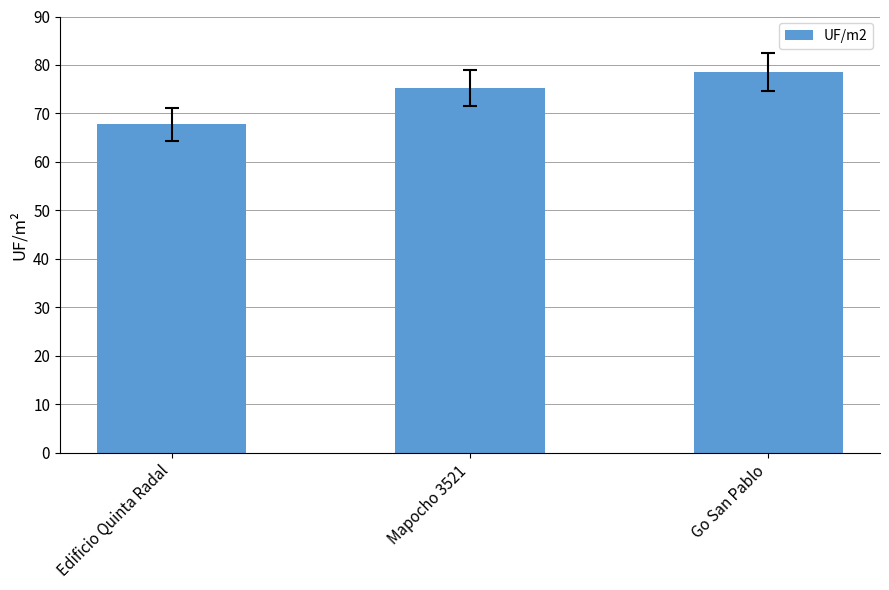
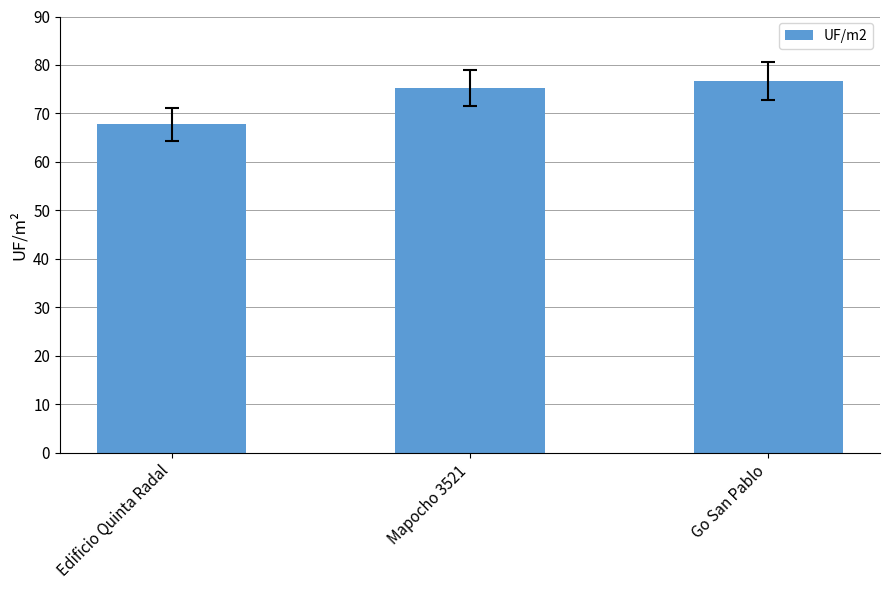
UF/m2, Go San Pablo: 79 -> 77
